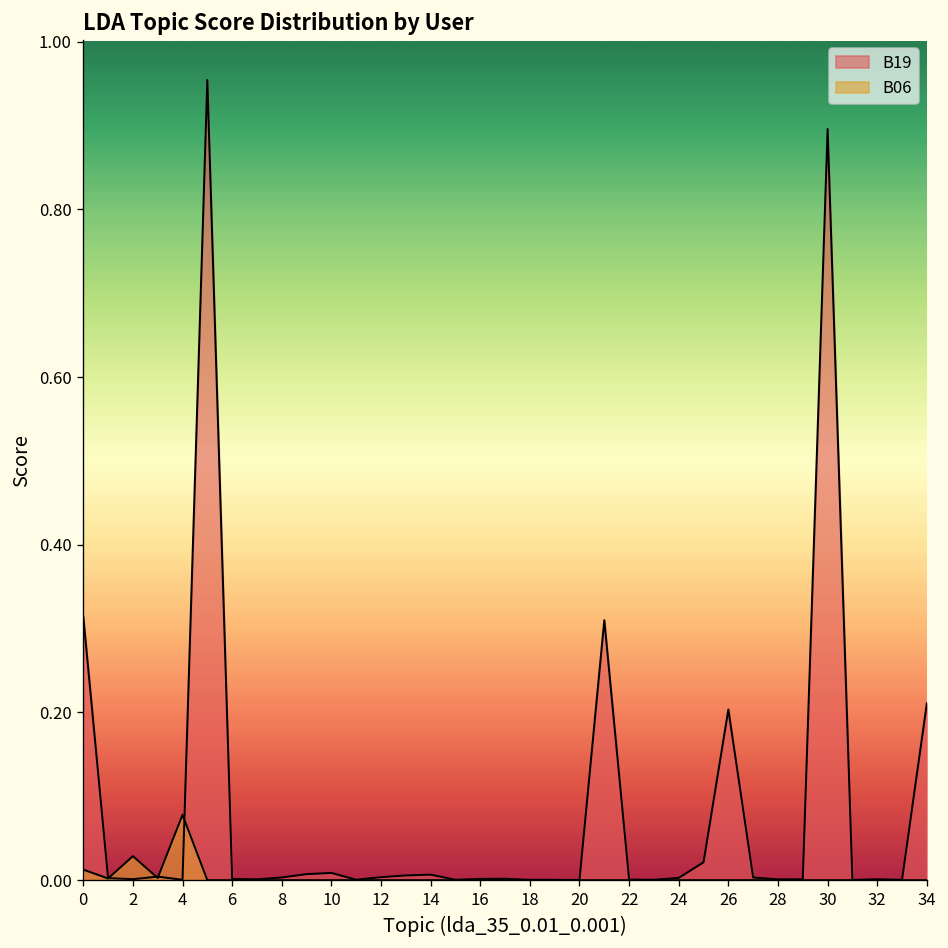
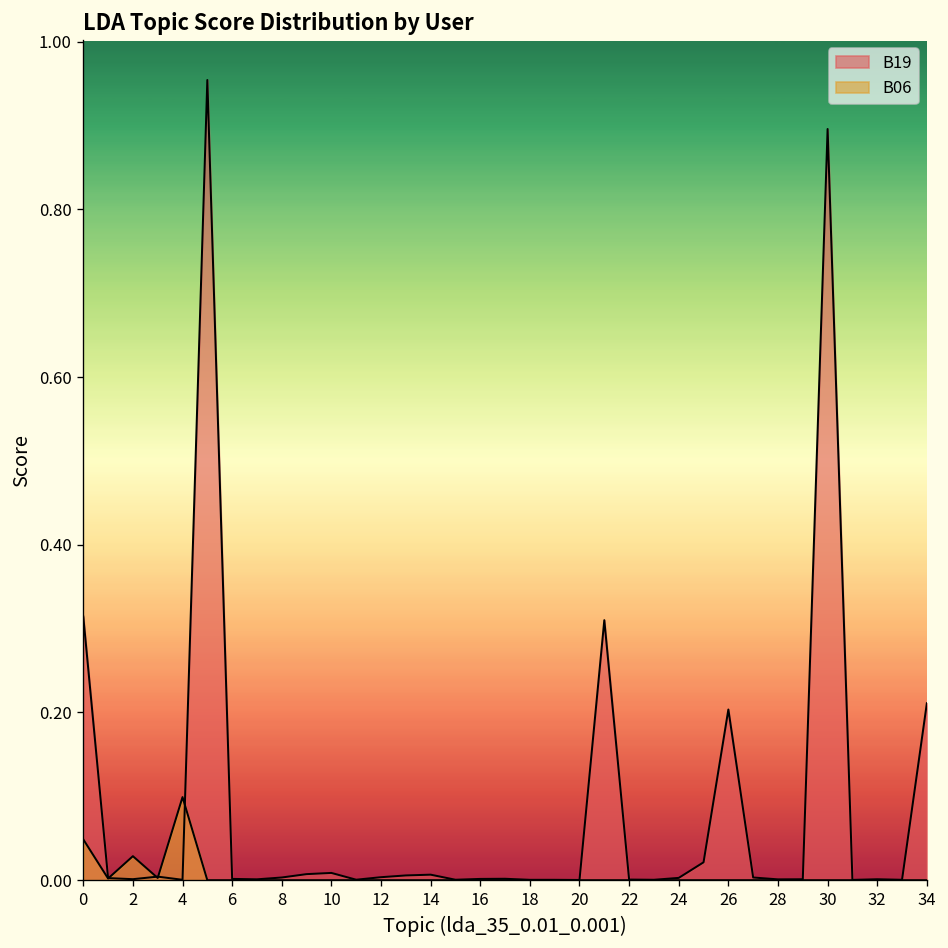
B06, 0: 0.01 -> 0.05
B06, 4: 0.08 -> 0.10
